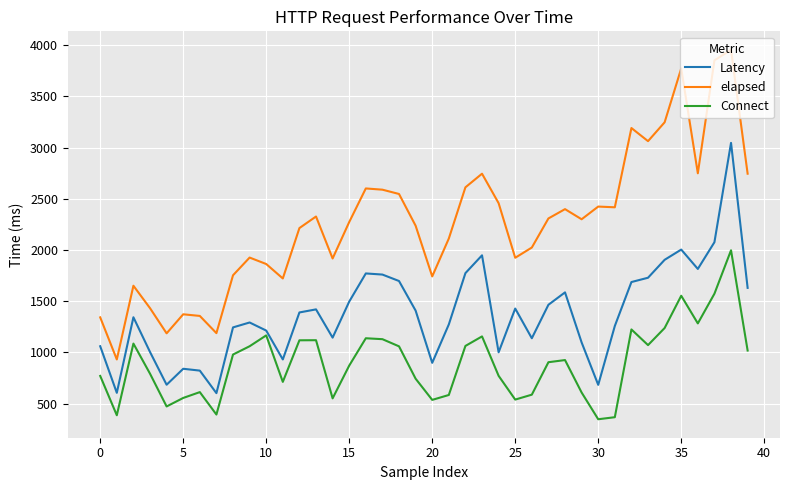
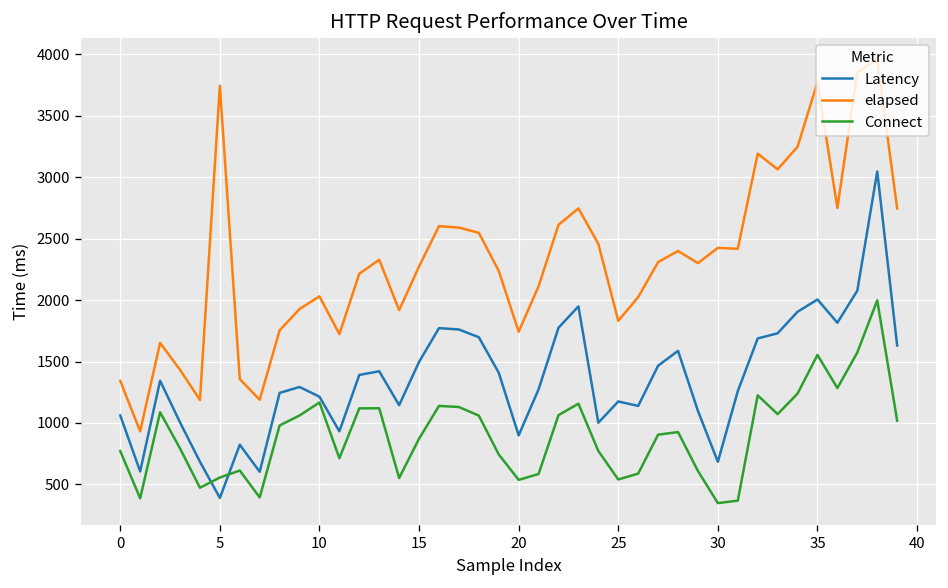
Latency, 5: 840 -> 390
elapsed, 5: 1370 -> 3750
elapsed, 10: 1860 -> 2030
Latency, 25: 1430 -> 1180
elapsed, 25: 1930 -> 1830
